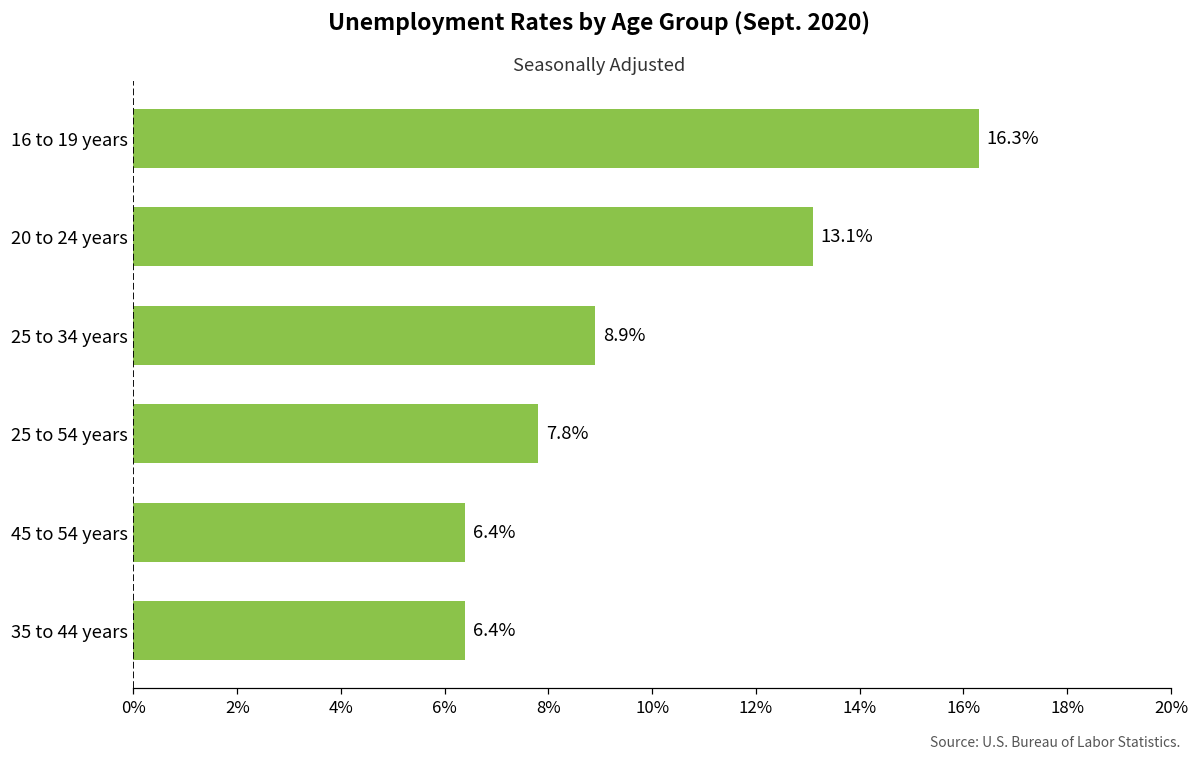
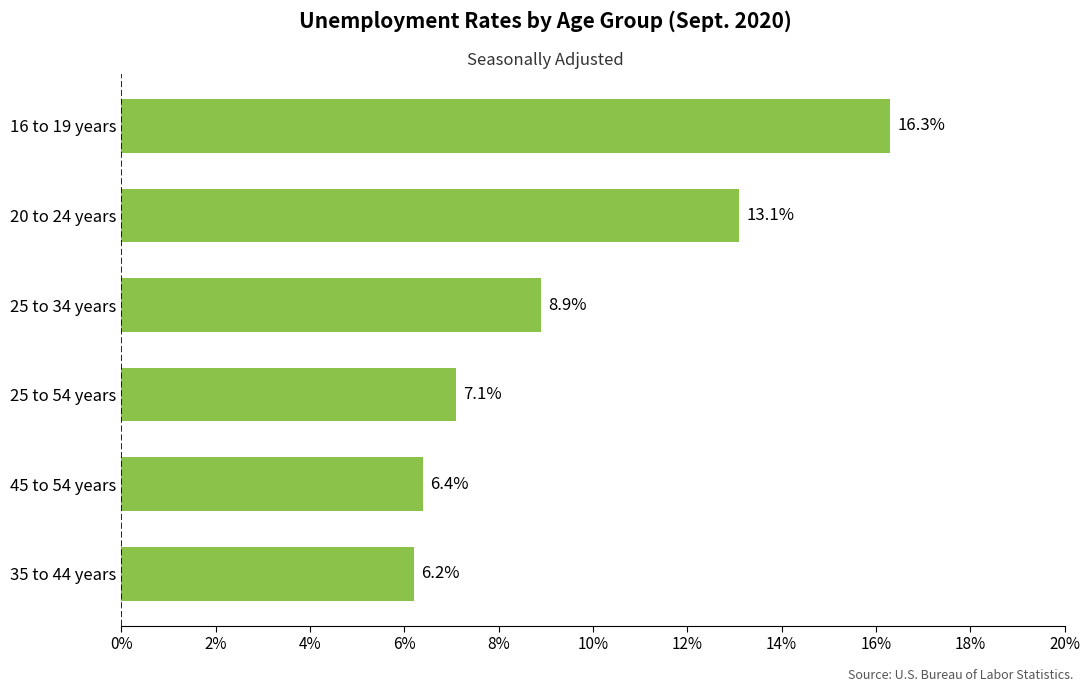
25 to 54 years: 7.8% -> 7.1%
35 to 44 years: 6.4% -> 6.2%
